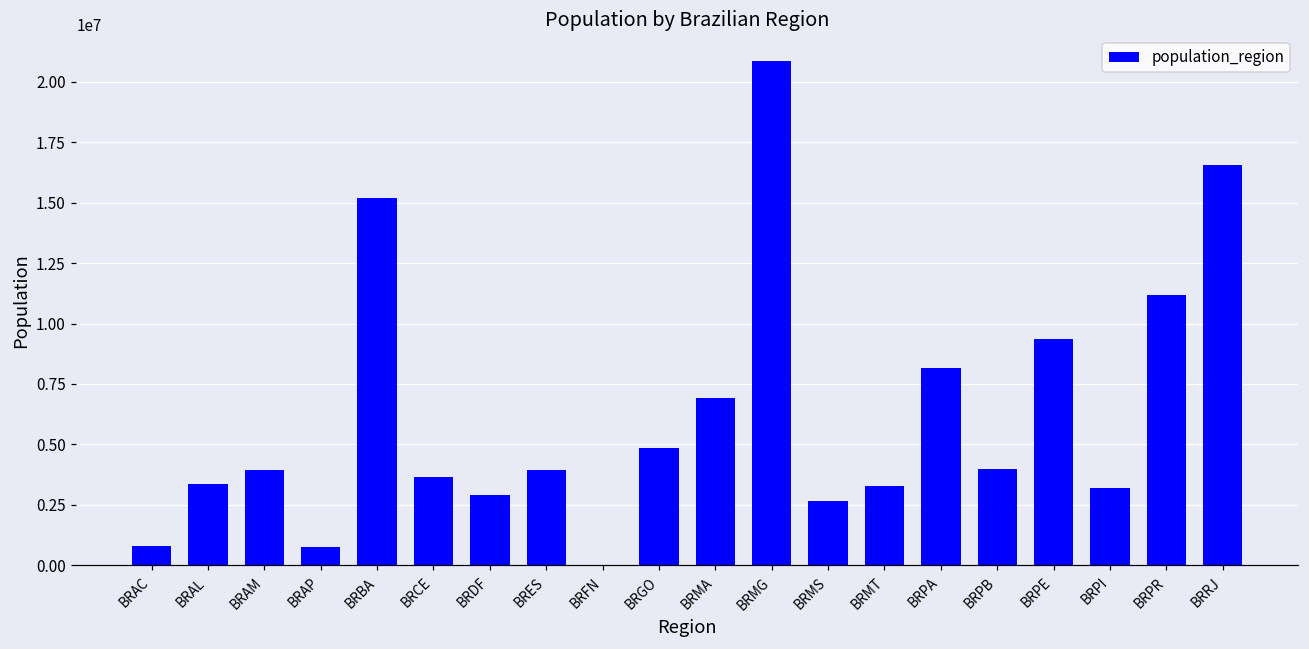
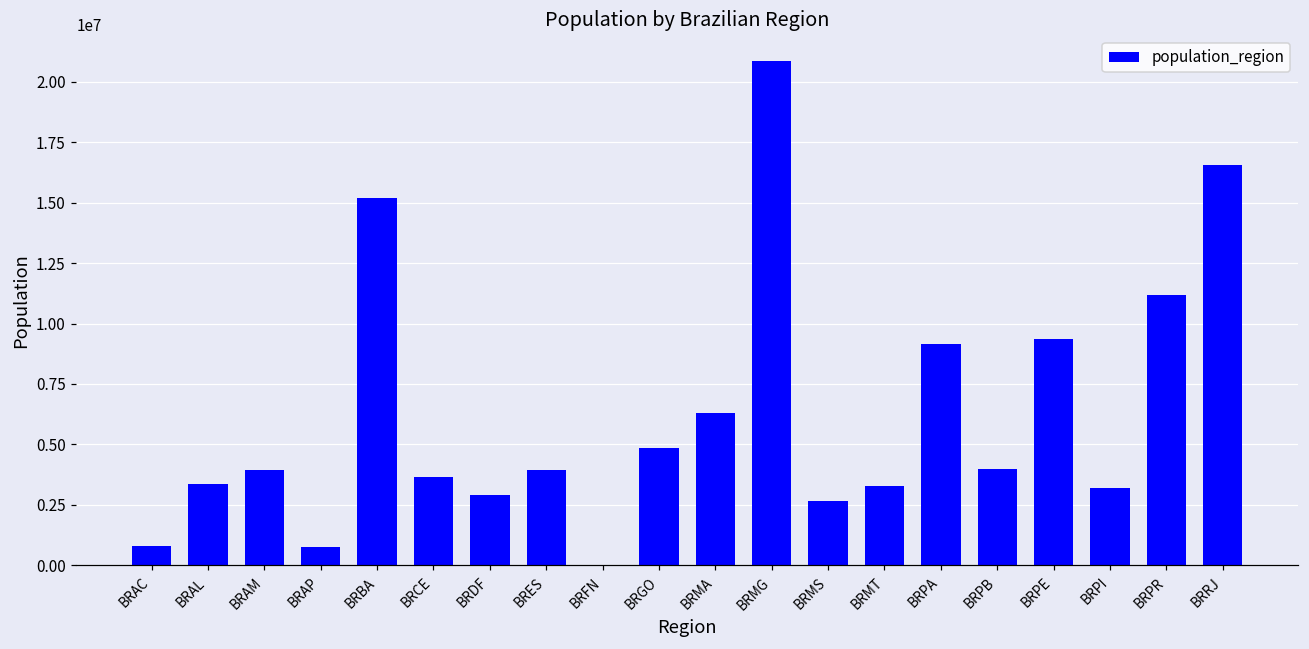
BRMA: 6900000 -> 6300000
BRPA: 8200000 -> 9100000
